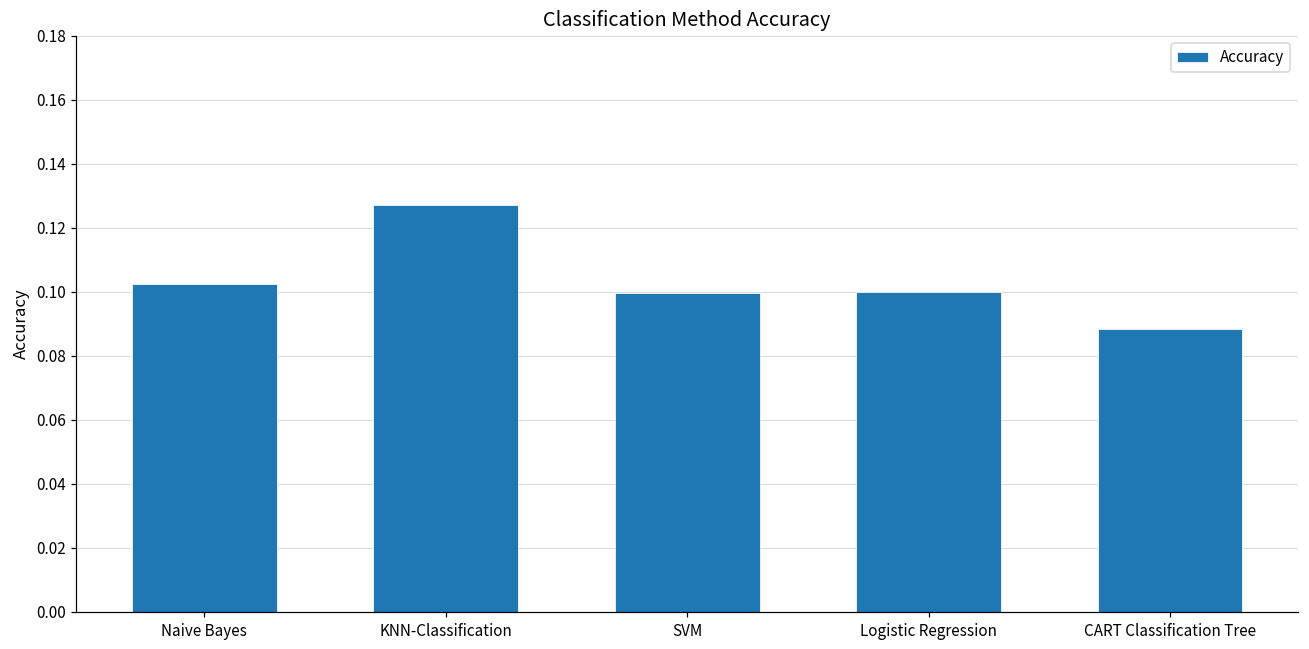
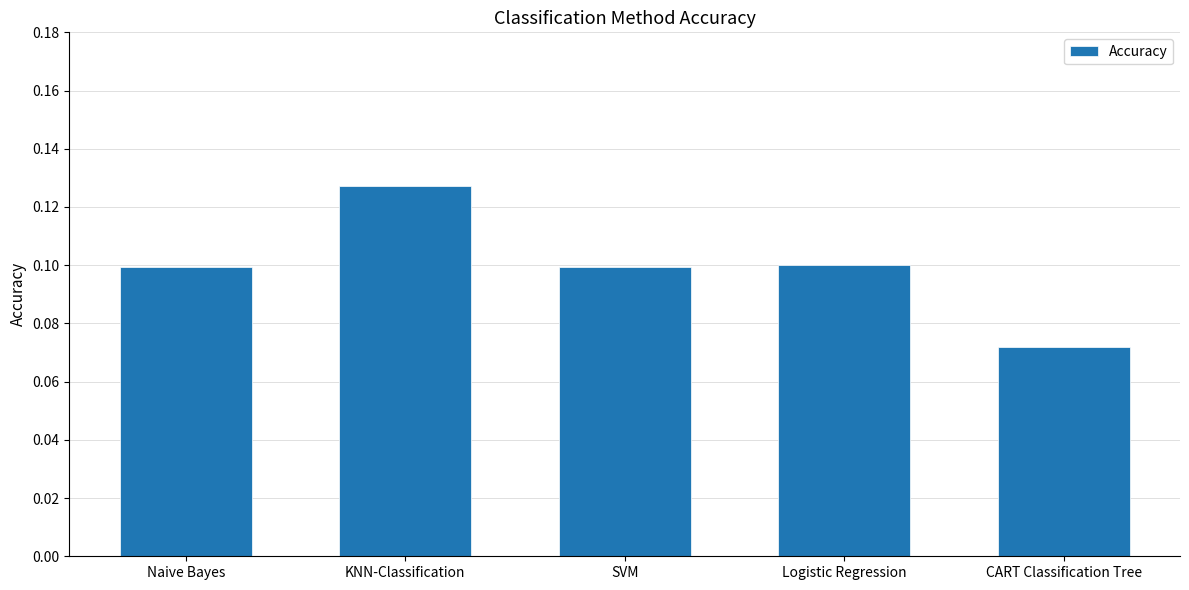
Naive Bayes: 0.102 -> 0.099
CART Classification Tree: 0.088 -> 0.072
